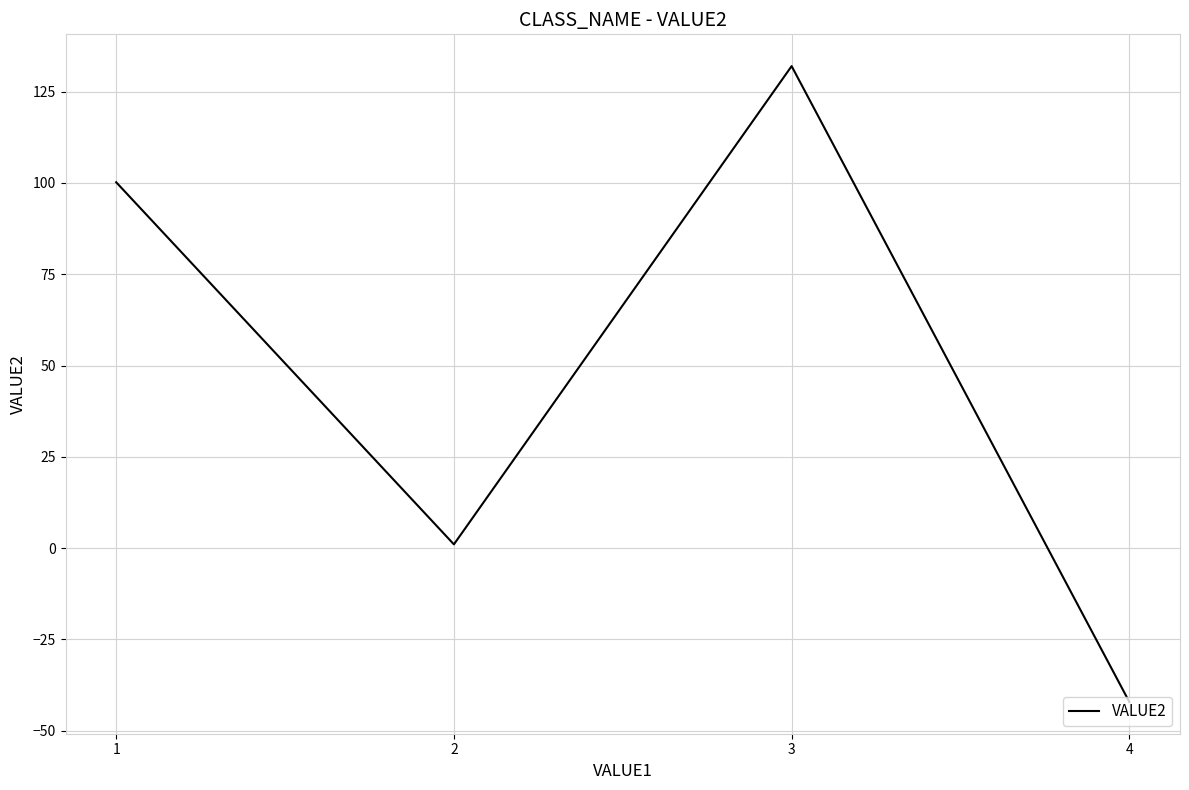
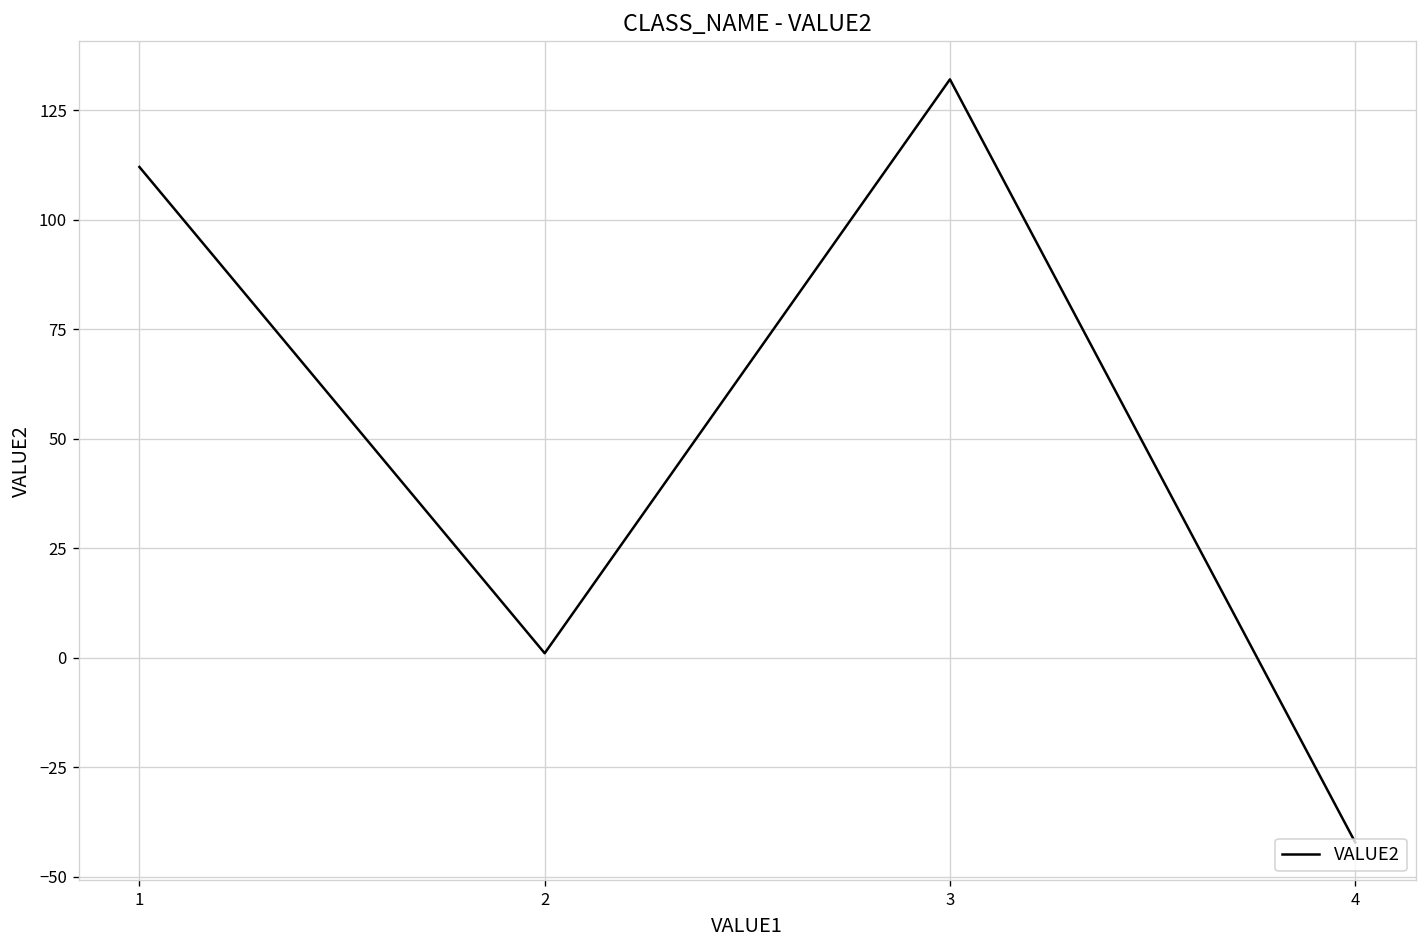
1: 100 -> 112
